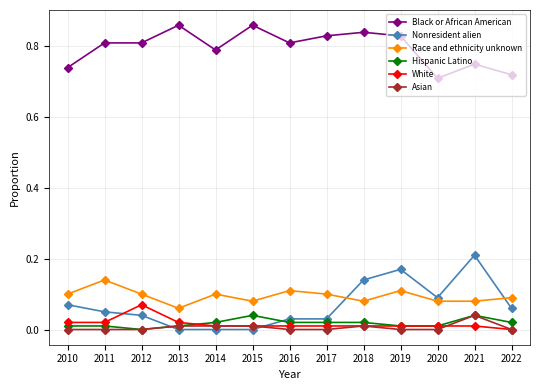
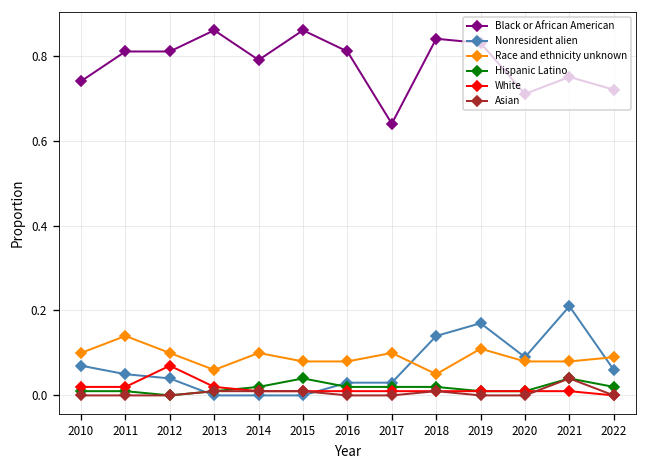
Race and ethnicity unknown, 2016: 0.11 -> 0.08
Black or African American, 2017: 0.83 -> 0.64
Race and ethnicity unknown, 2018: 0.08 -> 0.05
